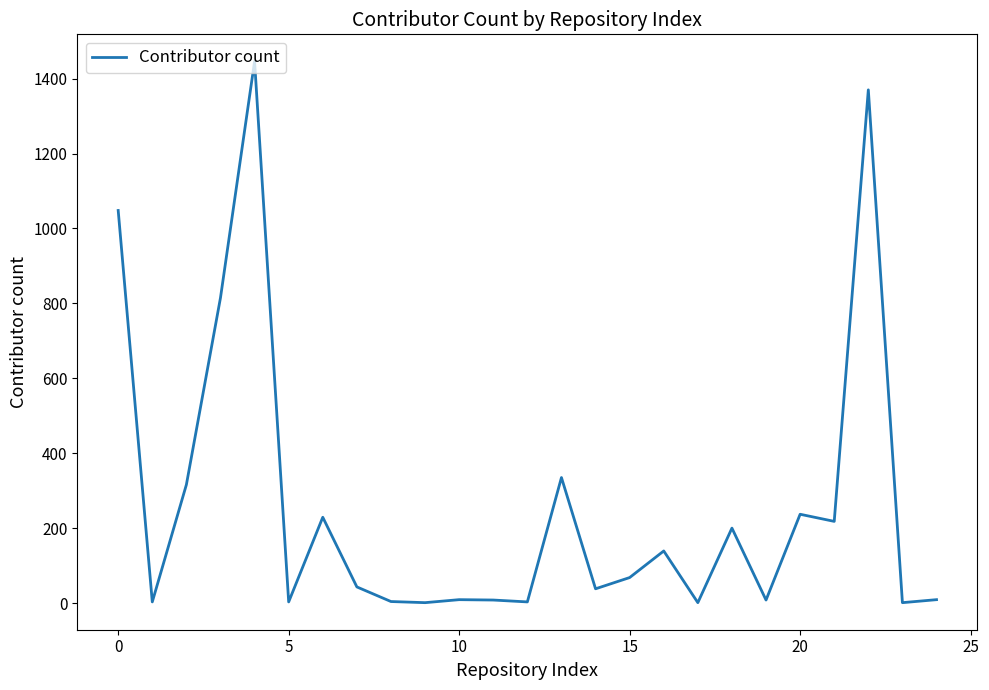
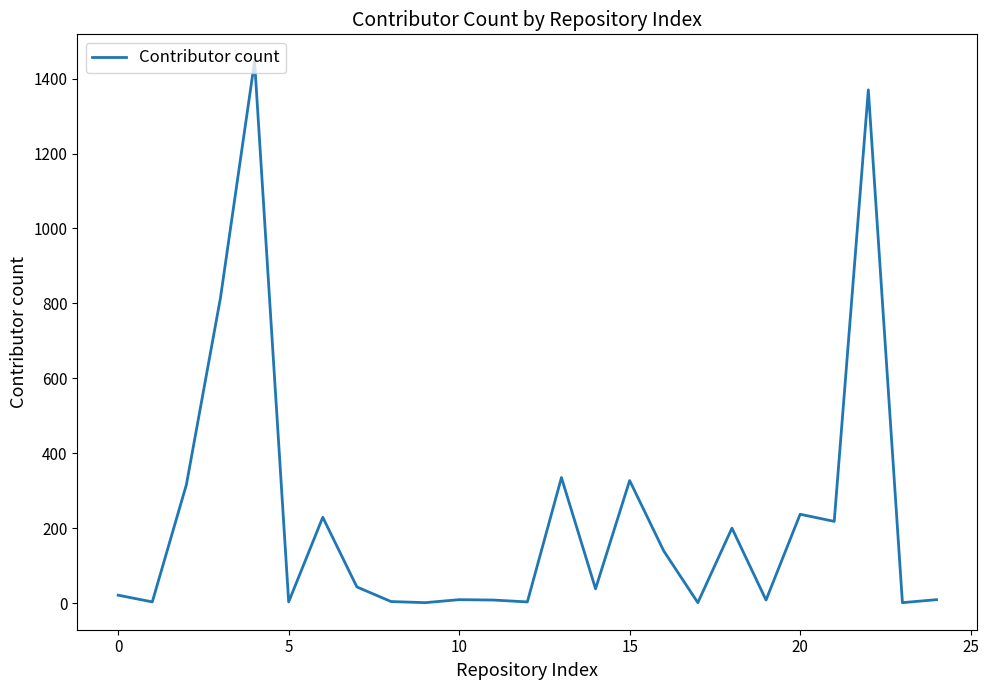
0: 1050 -> 20
15: 70 -> 330
